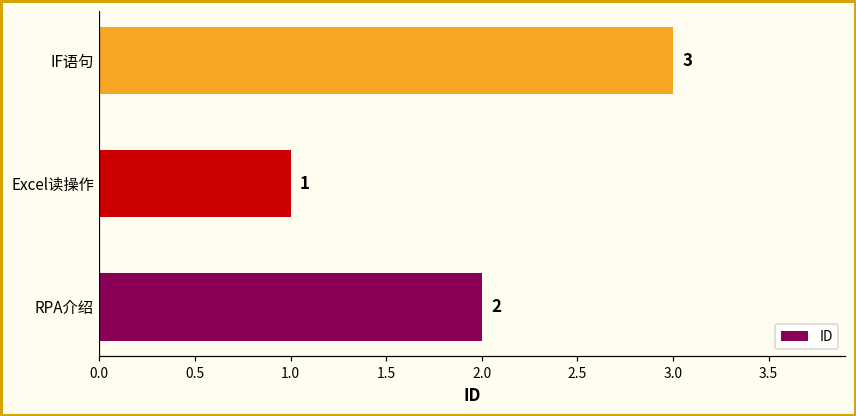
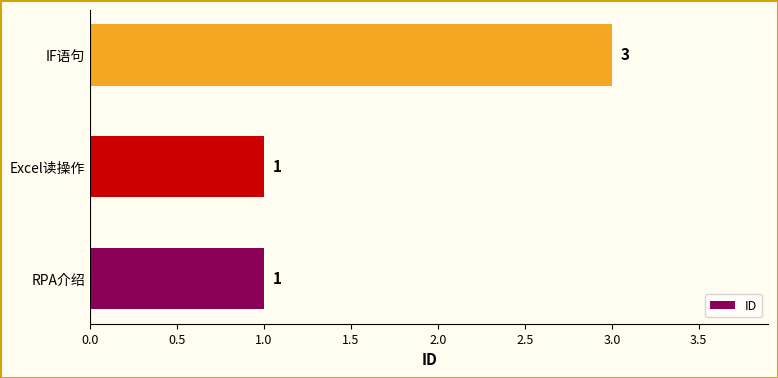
RPA介绍: 2 -> 1
